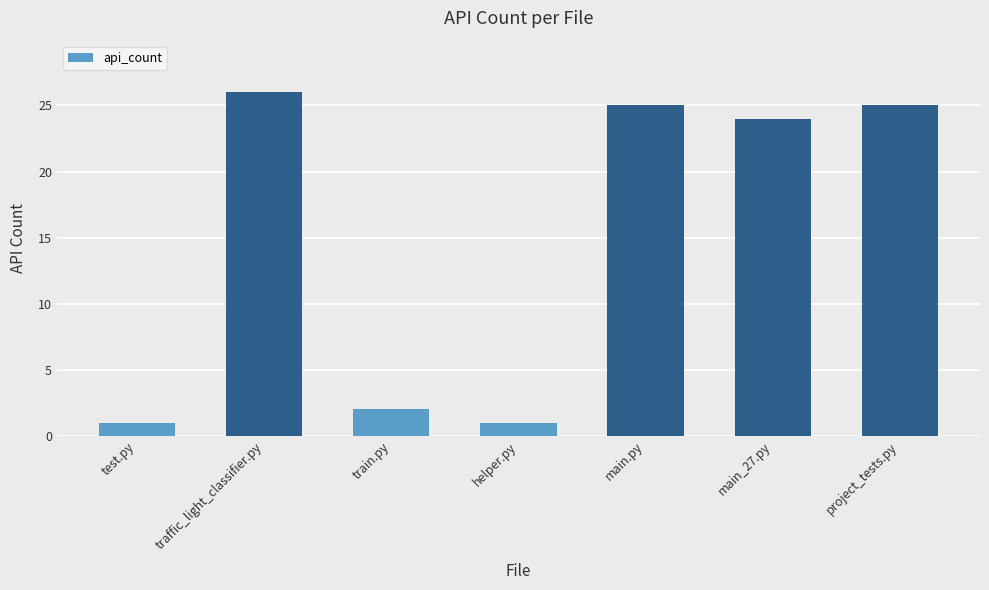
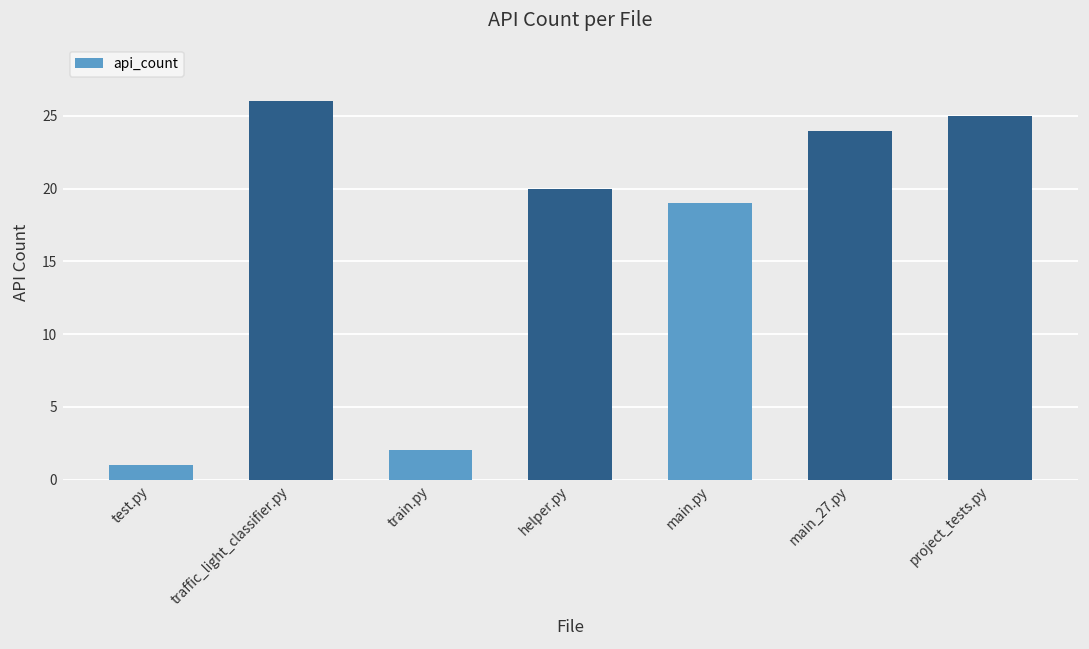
helper.py: 1 -> 20
main.py: 25 -> 19
